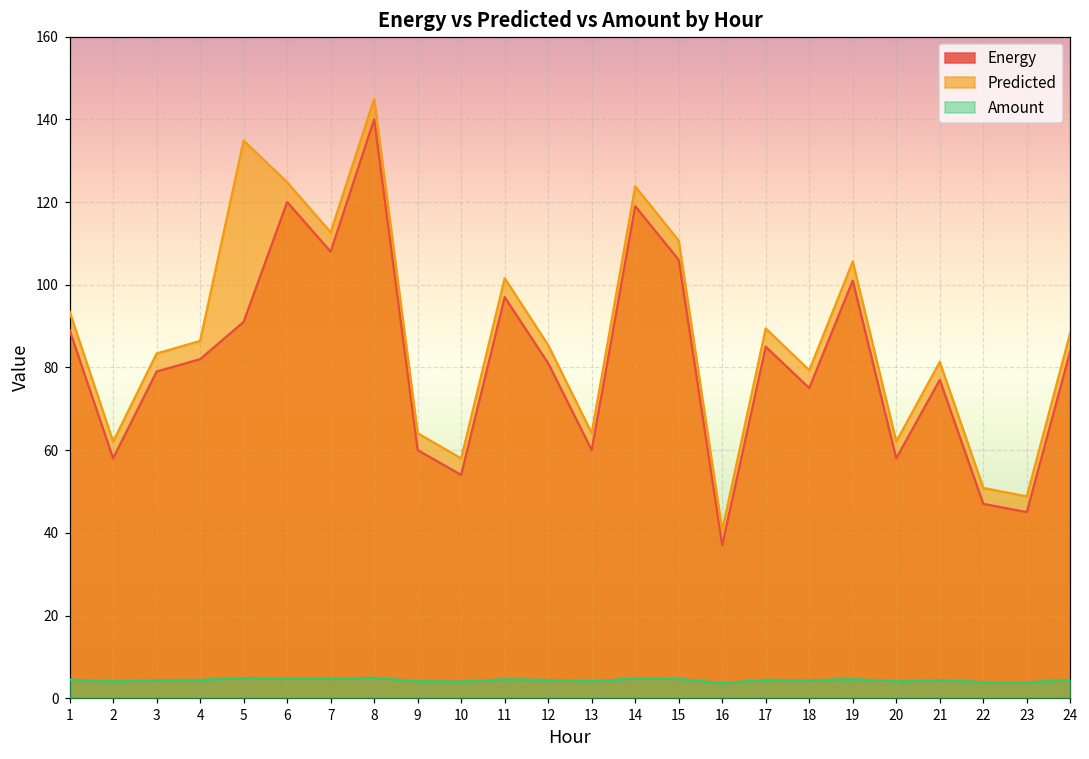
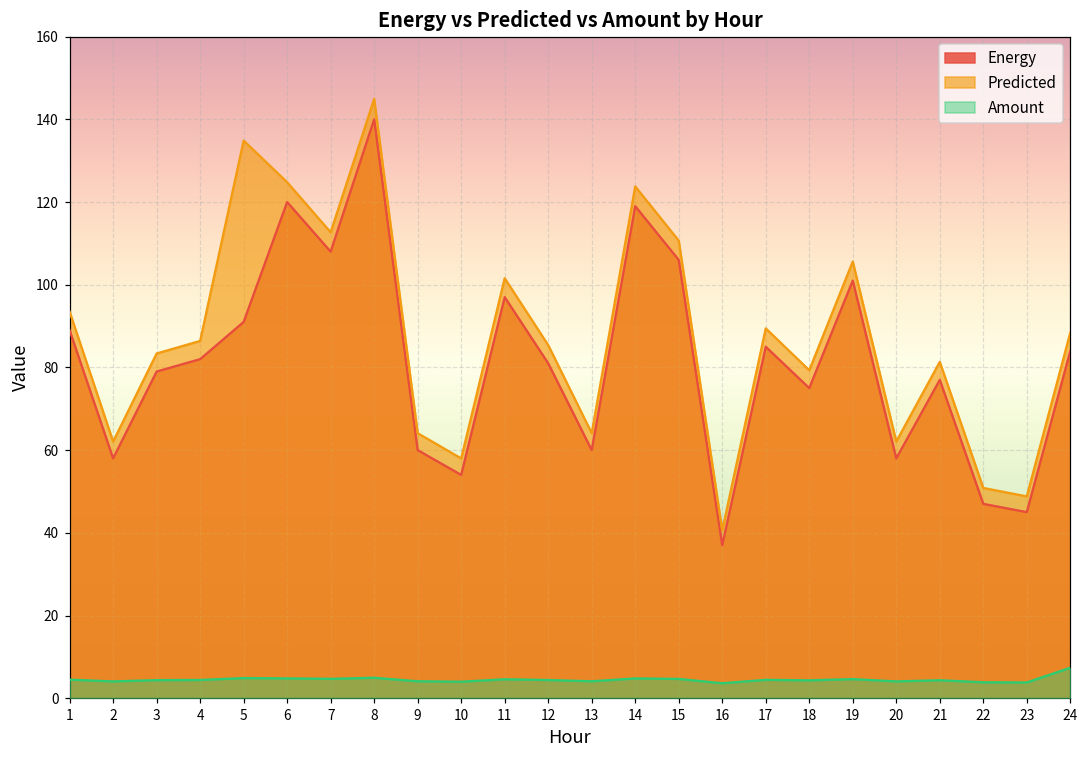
Amount, 24: 4 -> 7
